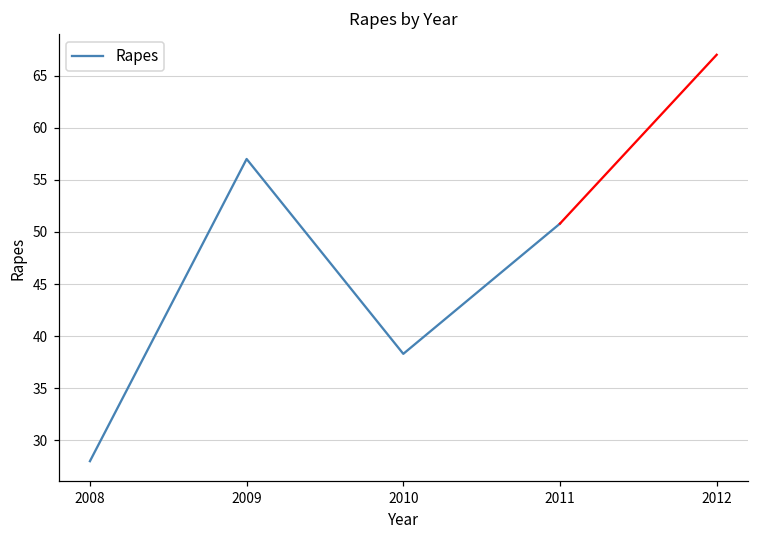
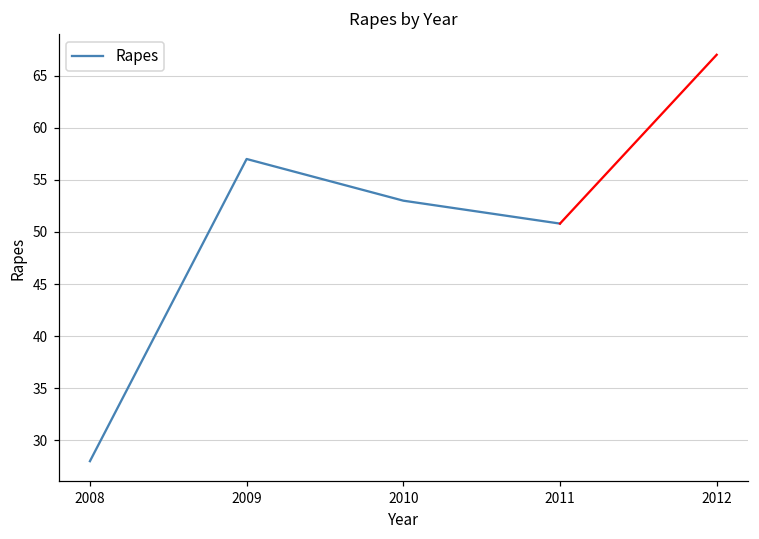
Rapes, 2010: 38 -> 53
